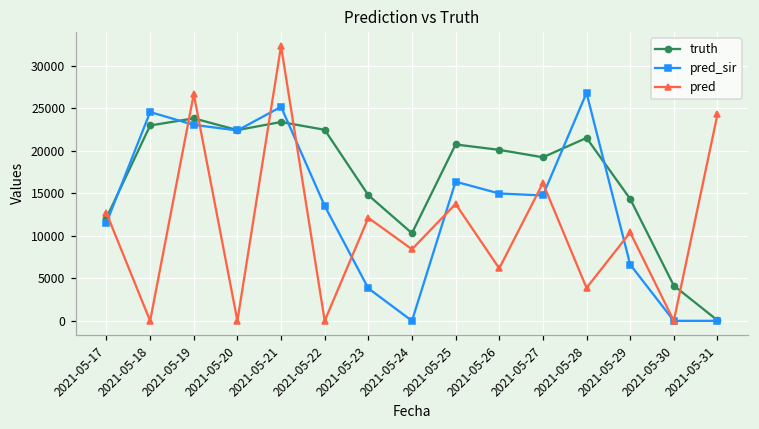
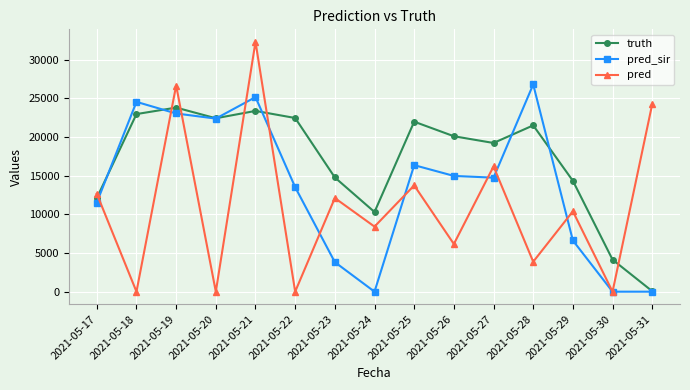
truth, 2021-05-25: 21000 -> 22000
